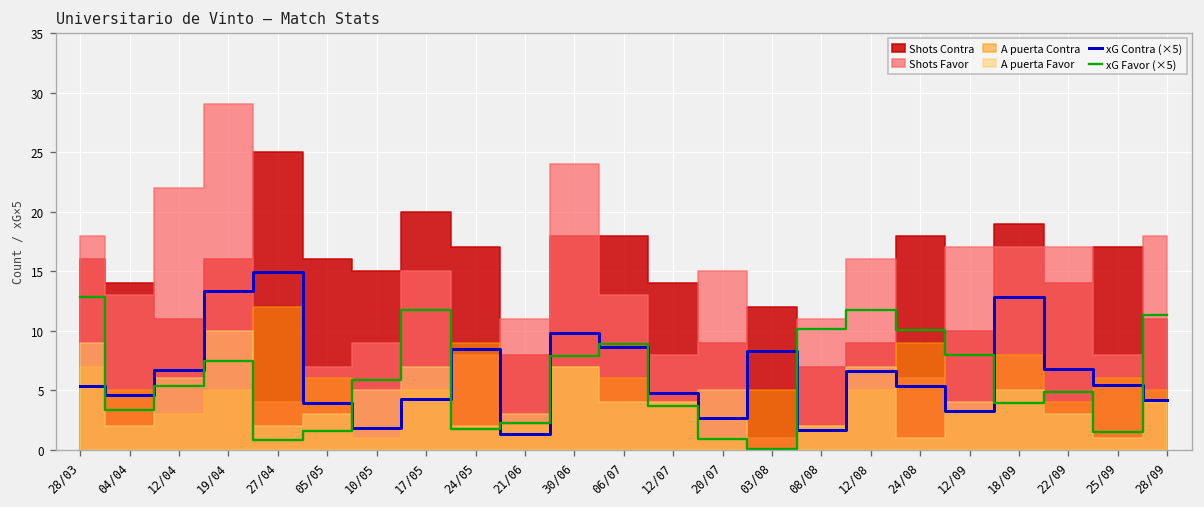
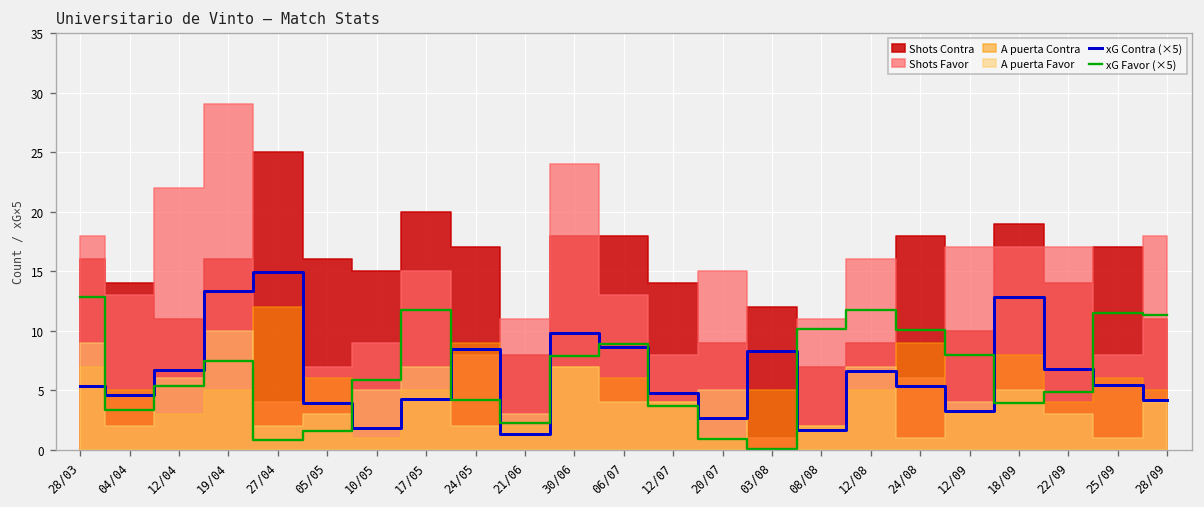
xG Favor (×5), 24/05: 2 -> 4
xG Favor (×5), 25/09: 2 -> 12
